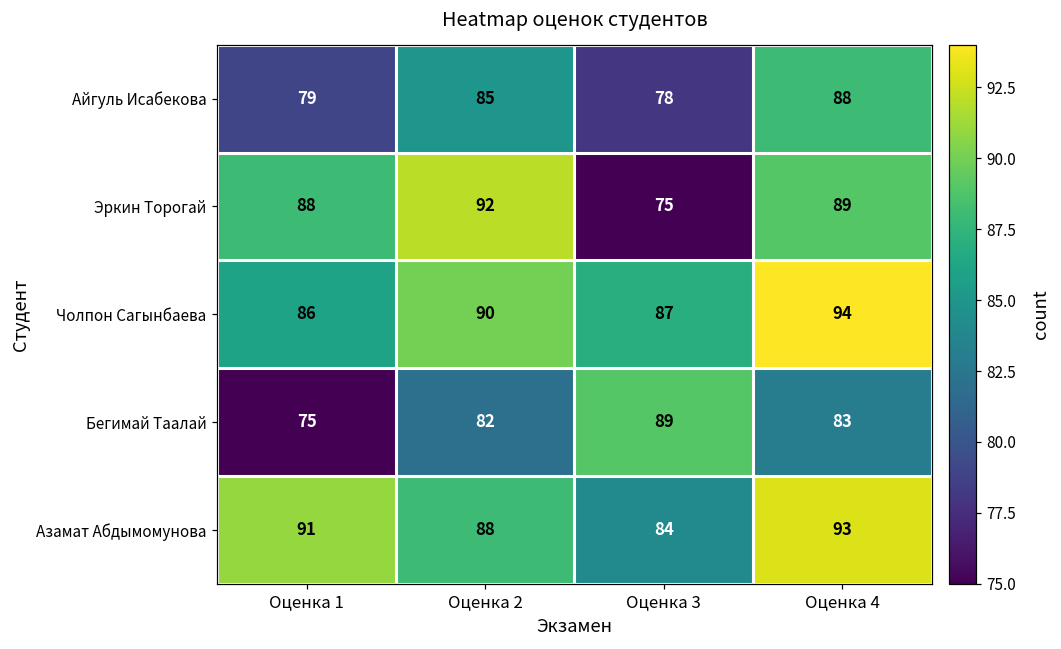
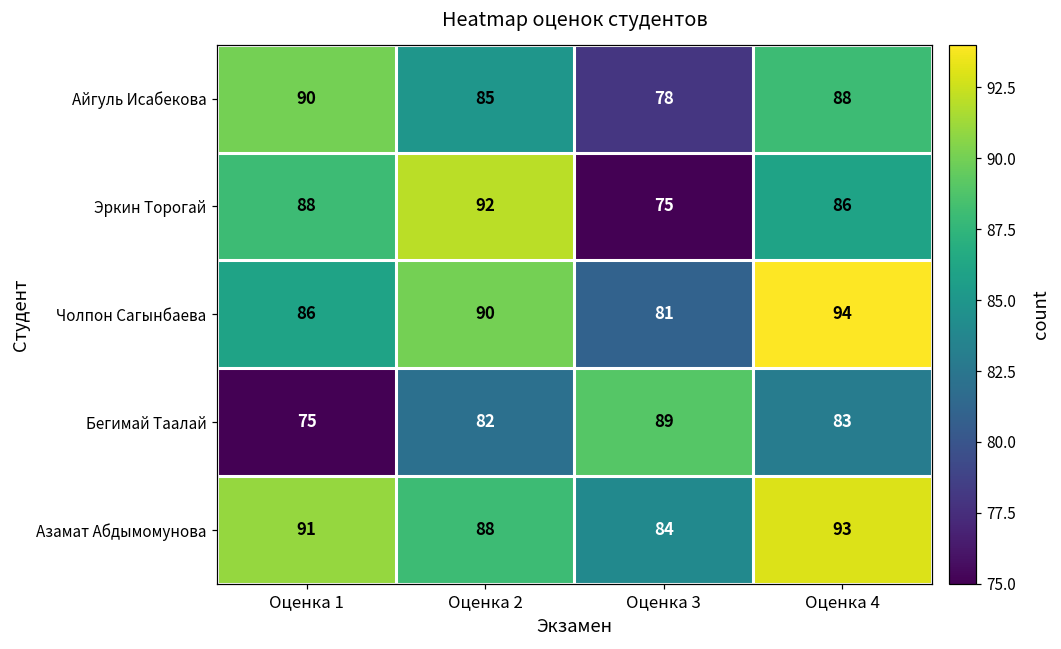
Айгуль Исабекова, Оценка 1: 79 -> 90
Эркин Торогай, Оценка 4: 89 -> 86
Чолпон Сагынбаева, Оценка 3: 87 -> 81
